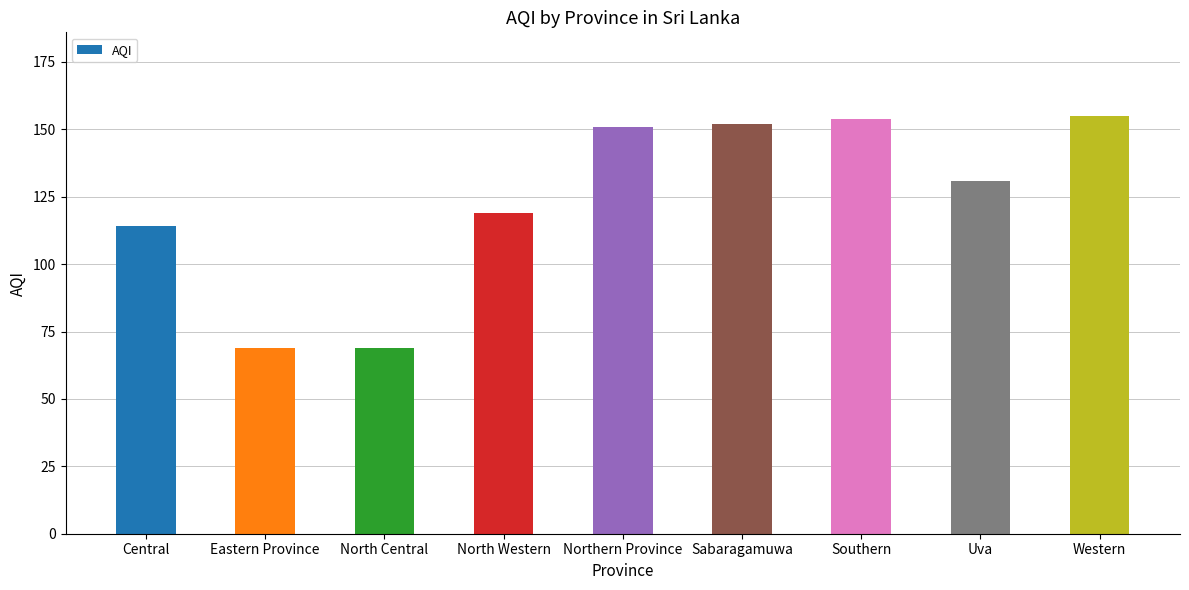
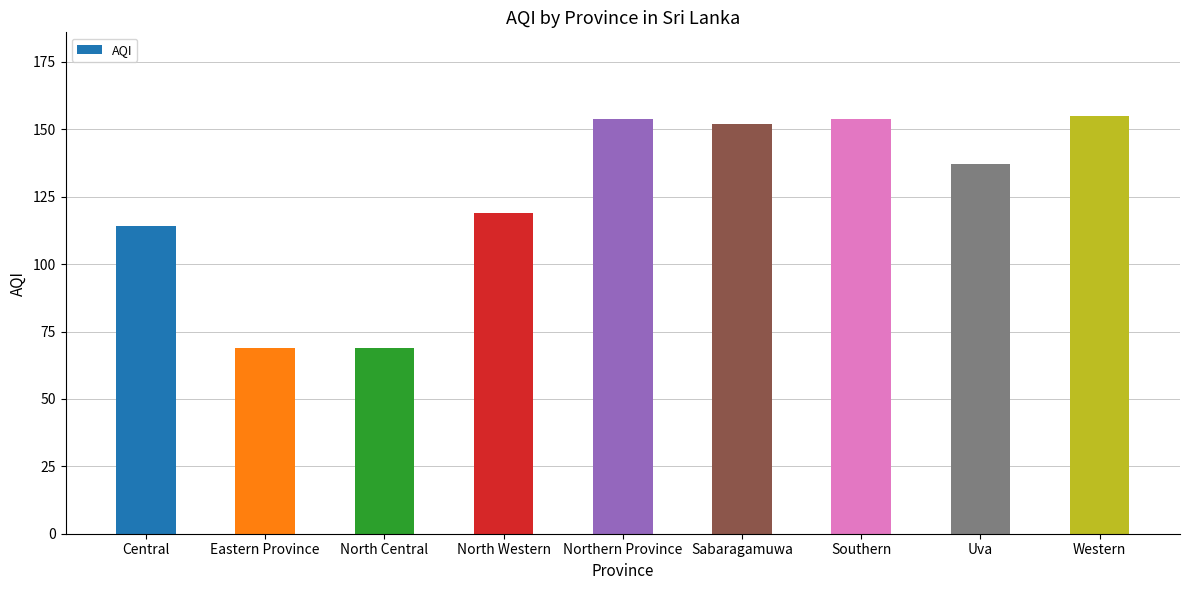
Northern Province: 151 -> 154
Uva: 131 -> 137
